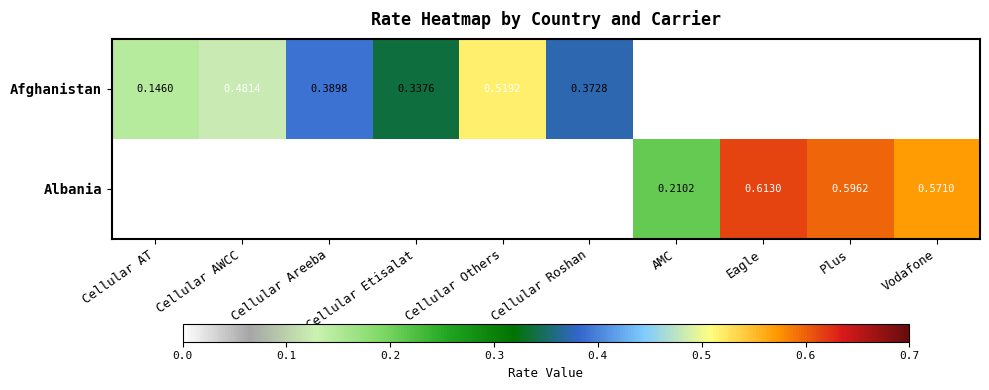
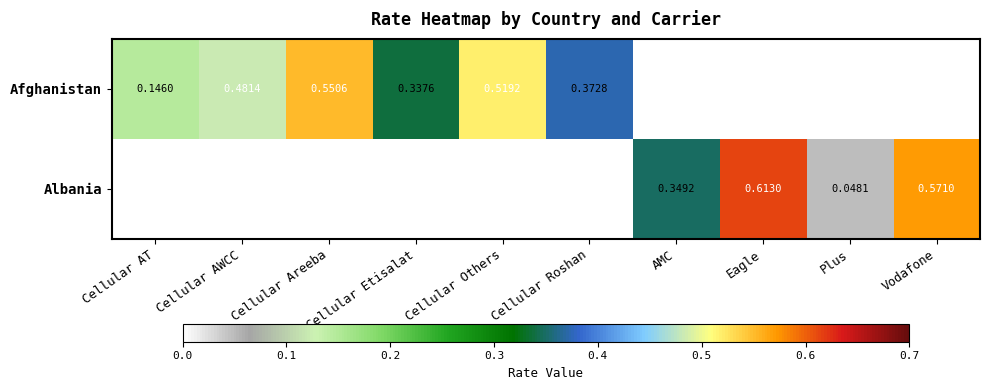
Afghanistan, Cellular Areeba: 0.3898 -> 0.5506
Albania, AMC: 0.2102 -> 0.3492
Albania, Plus: 0.5962 -> 0.0481
